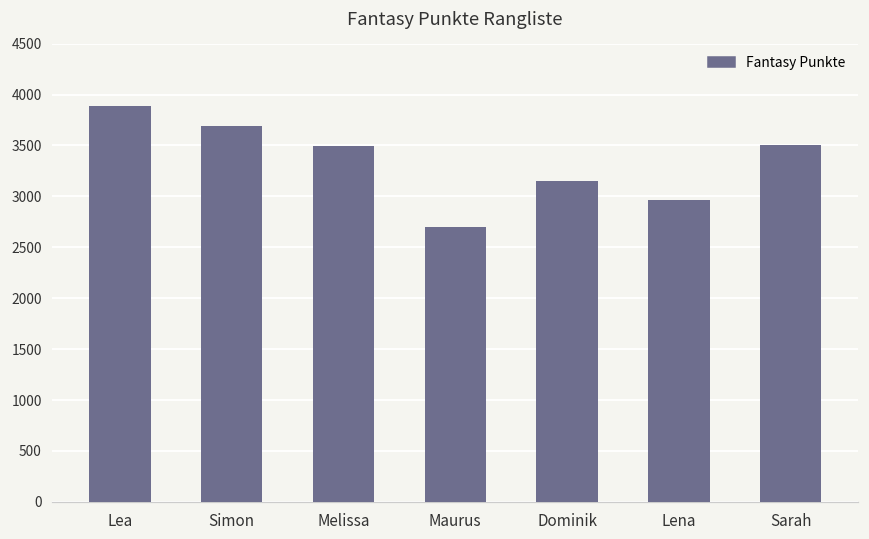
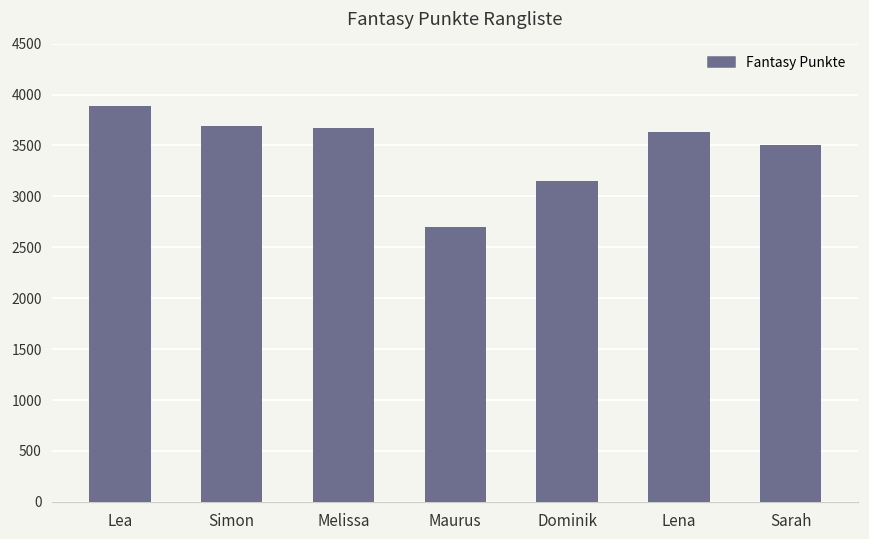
Melissa: 3500 -> 3700
Lena: 3000 -> 3600
